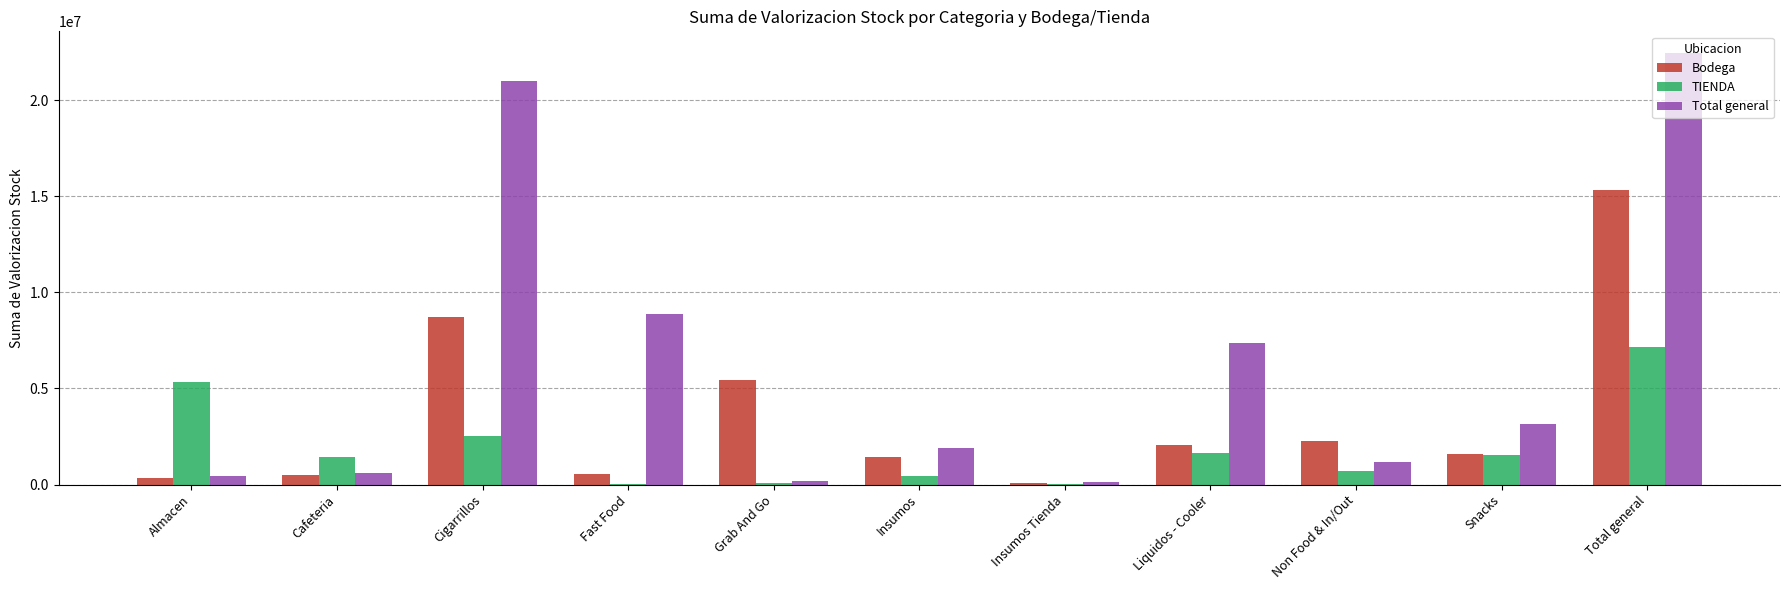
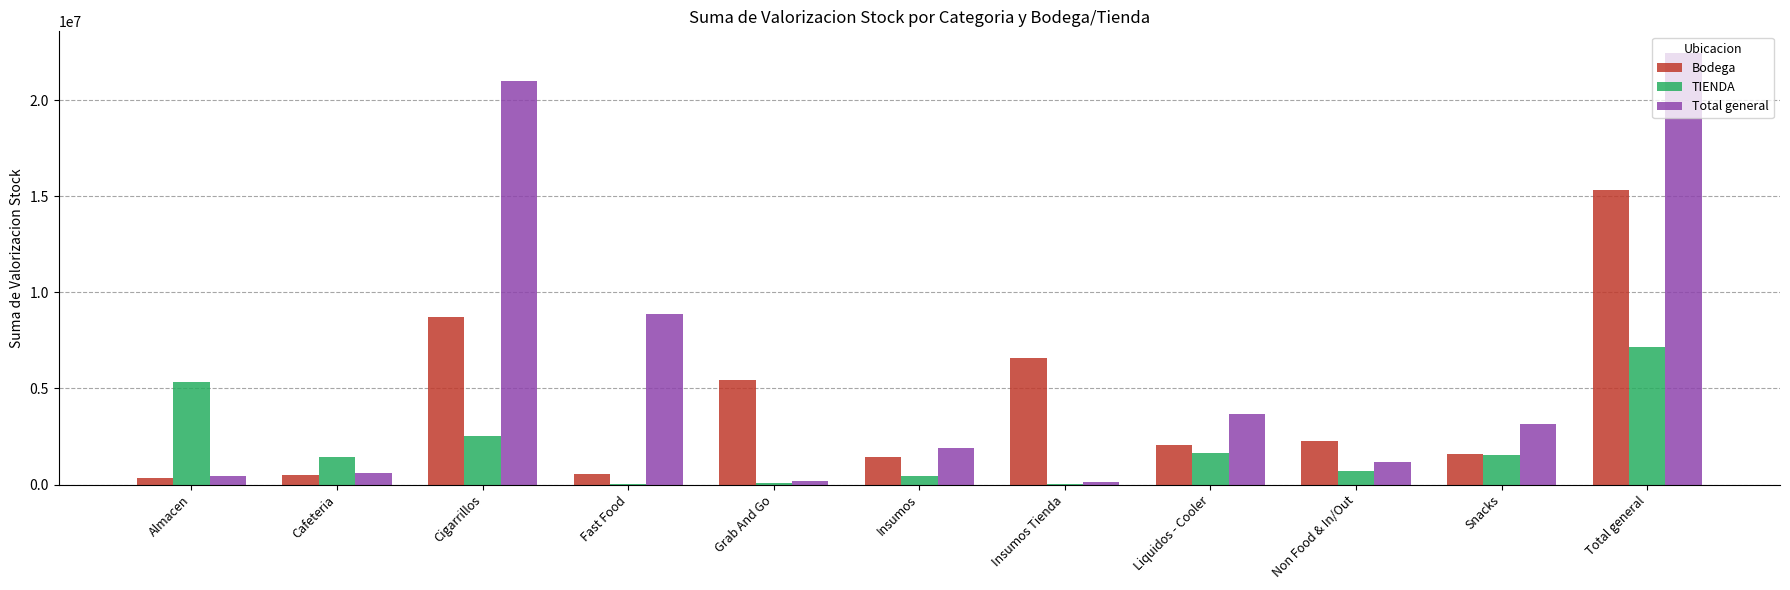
Bodega, Insumos Tienda: 100000 -> 6600000
Total general, Liquidos - Cooler: 7400000 -> 3700000
